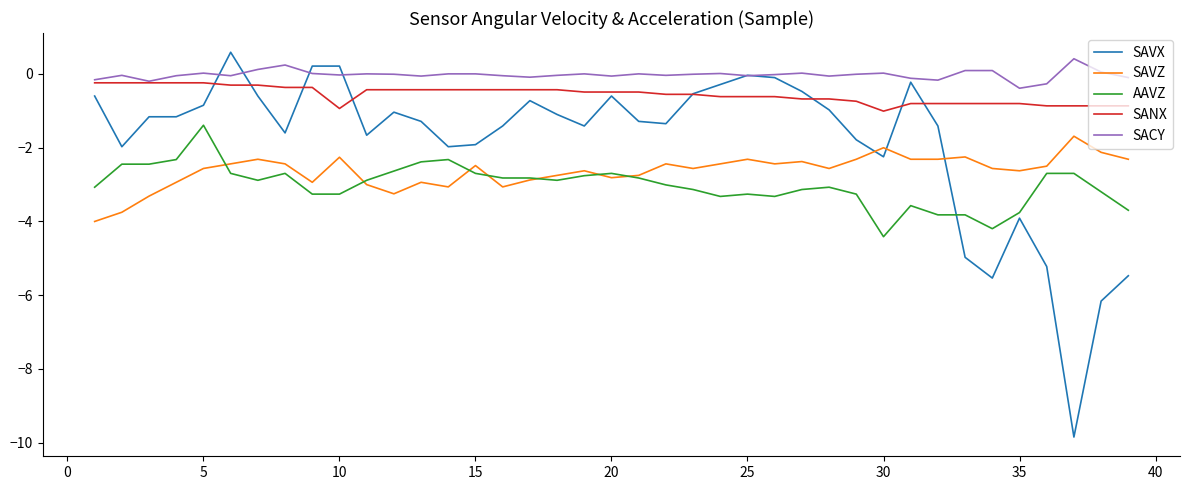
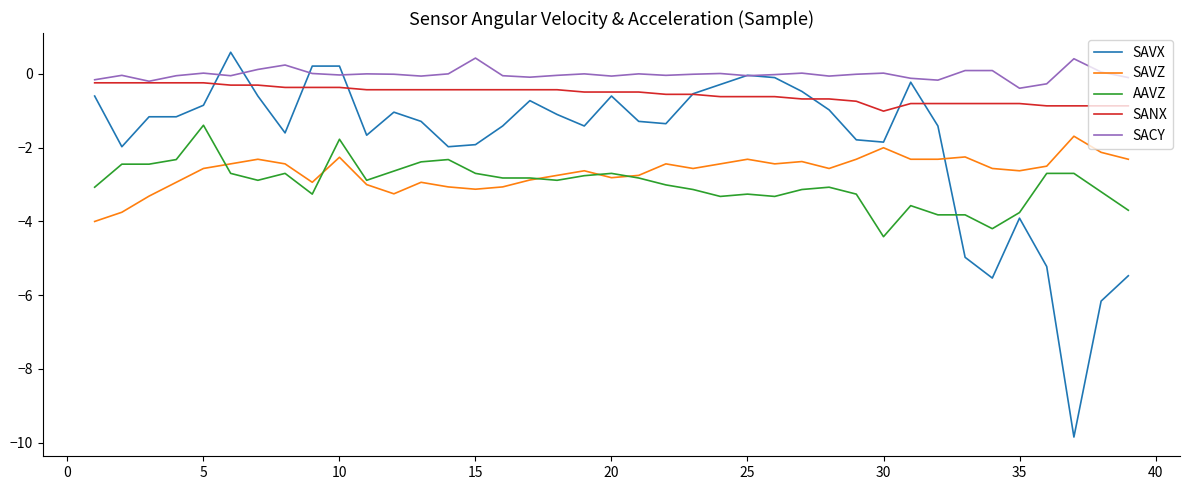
AAVZ, 10: -3.3 -> -1.8
SANX, 10: -0.9 -> -0.4
SAVZ, 15: -2.5 -> -3.1
SACY, 15: 0.0 -> 0.4
SAVX, 30: -2.2 -> -1.8
